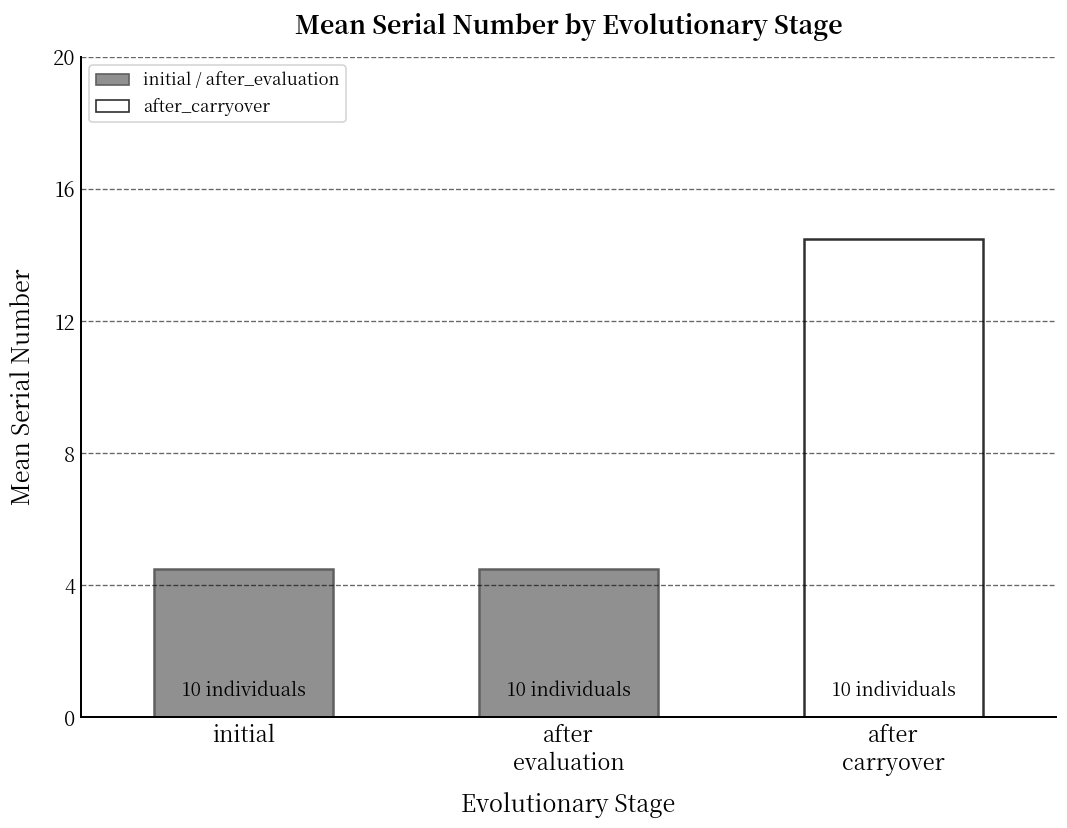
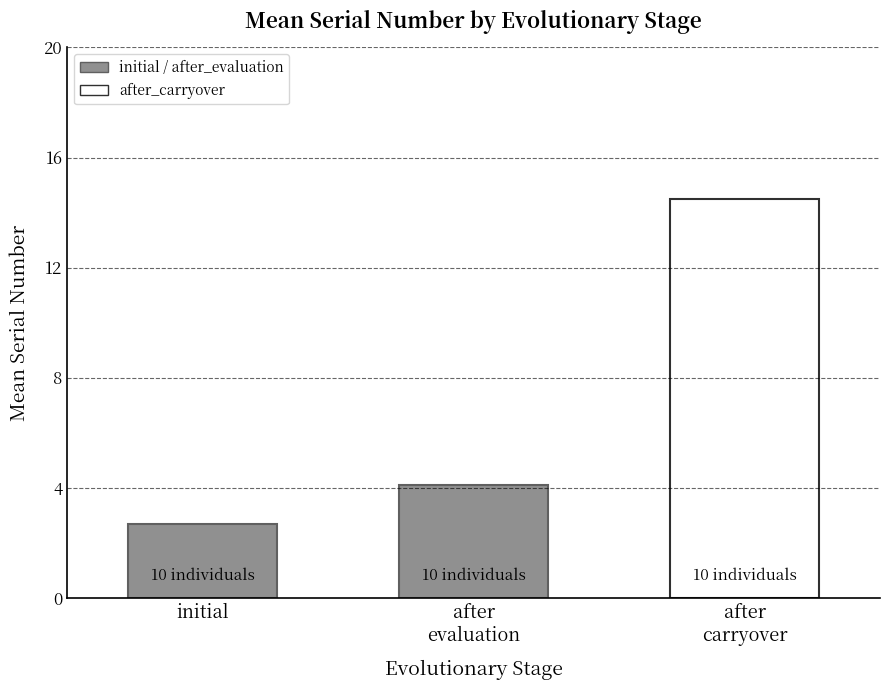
initial: 4.5 -> 2.7
after evaluation: 4.5 -> 4.1
